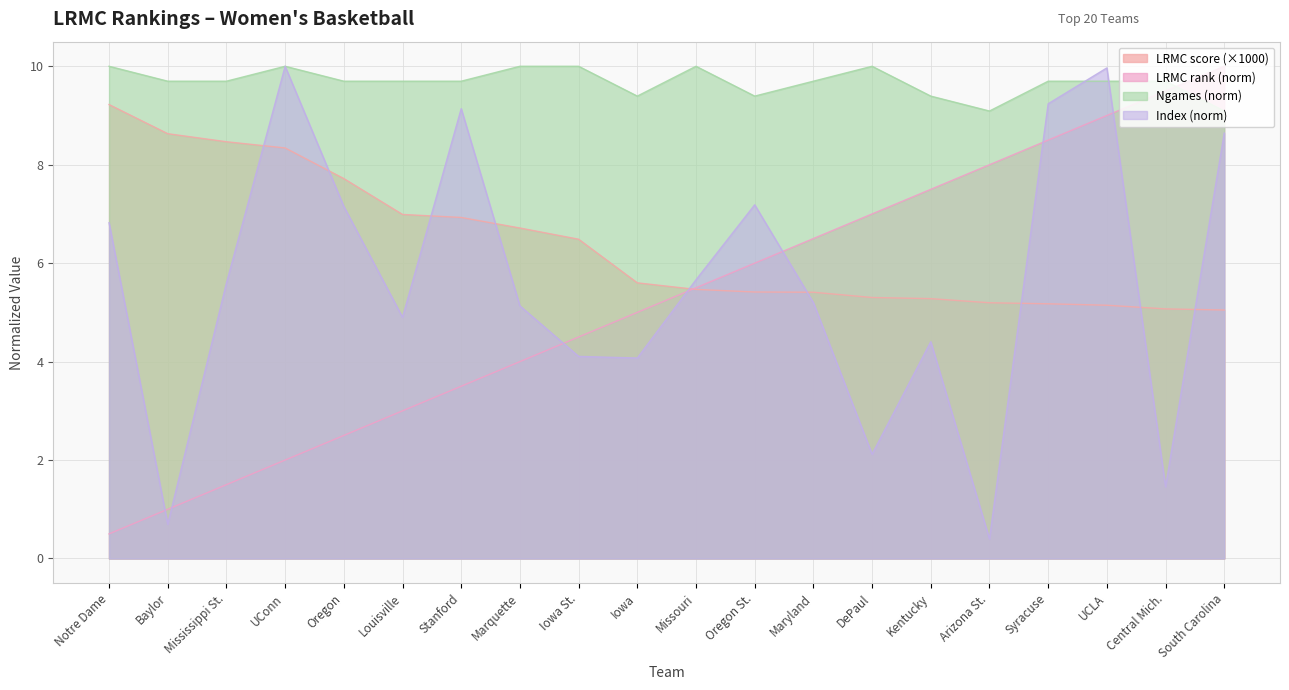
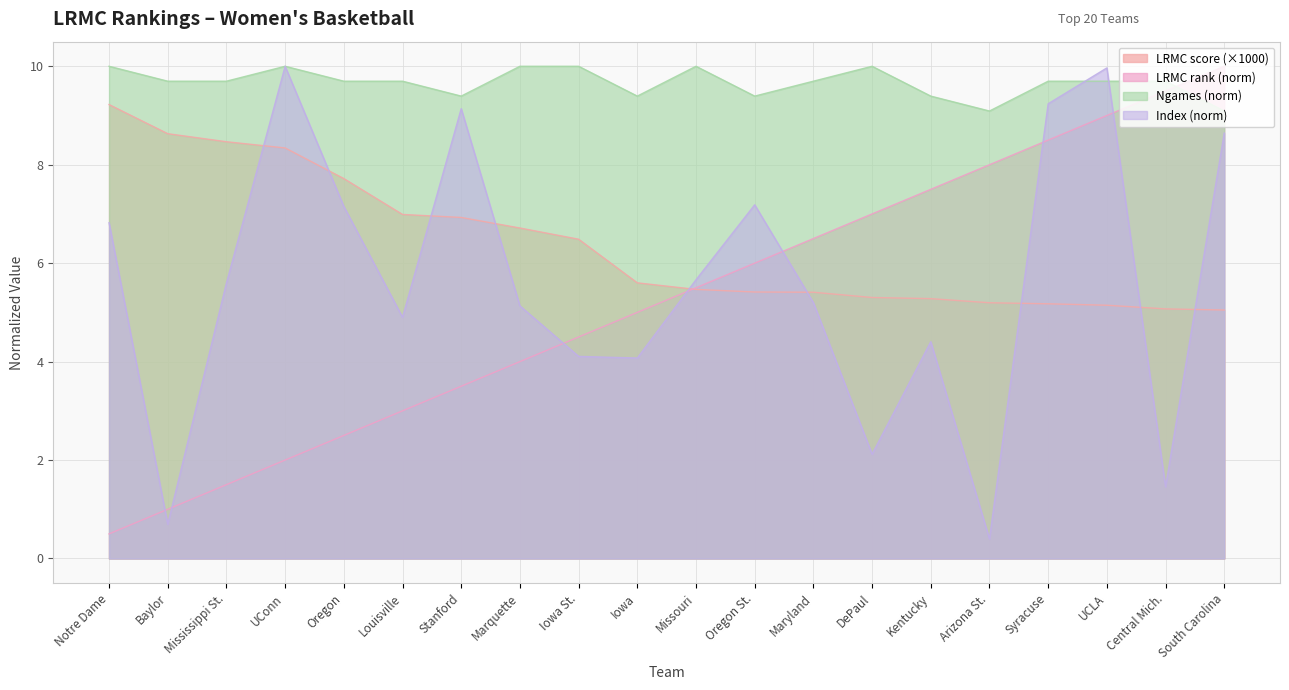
Ngames (norm), Stanford: 9.7 -> 9.4
